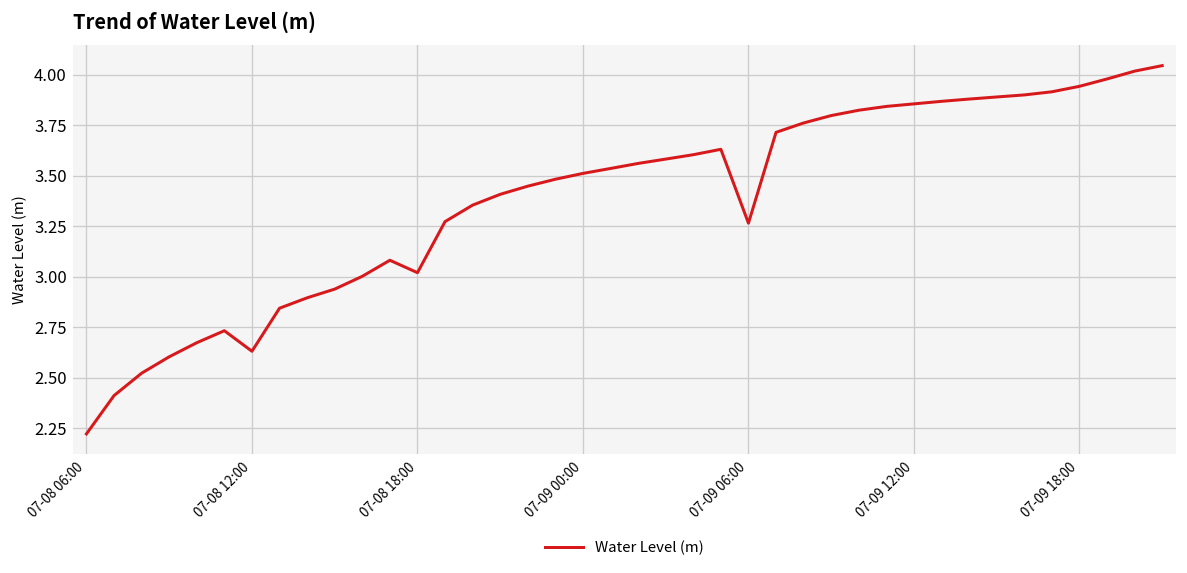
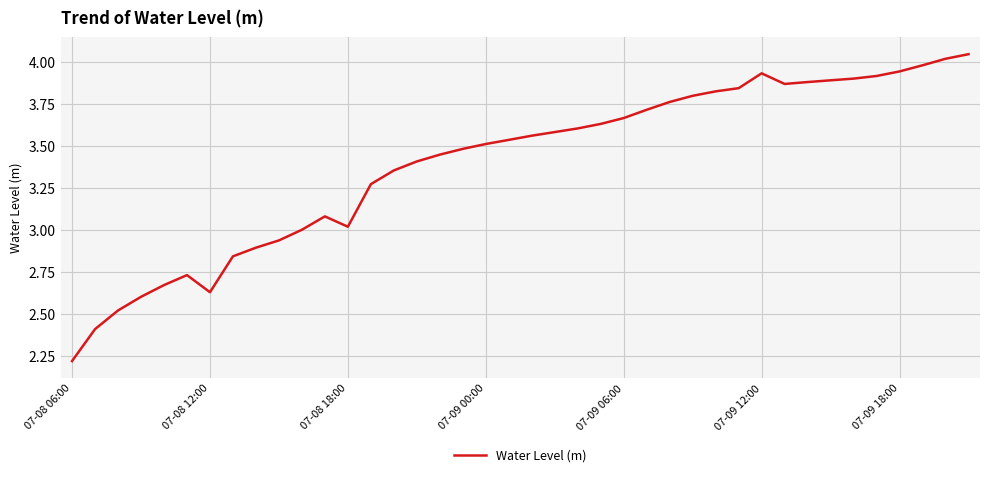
07-09 06:00: 3.27 -> 3.67
07-09 12:00: 3.86 -> 3.93
